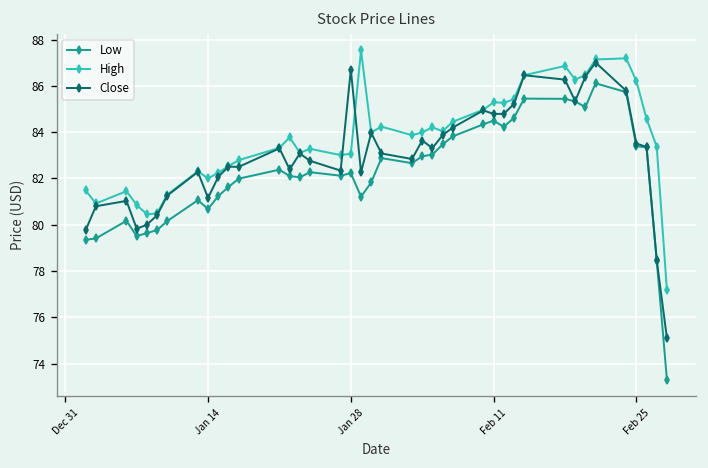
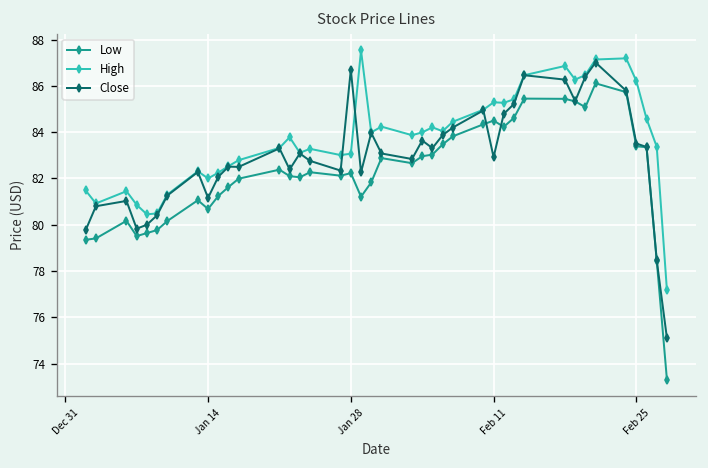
Close, Feb 11: 84.8 -> 82.9
